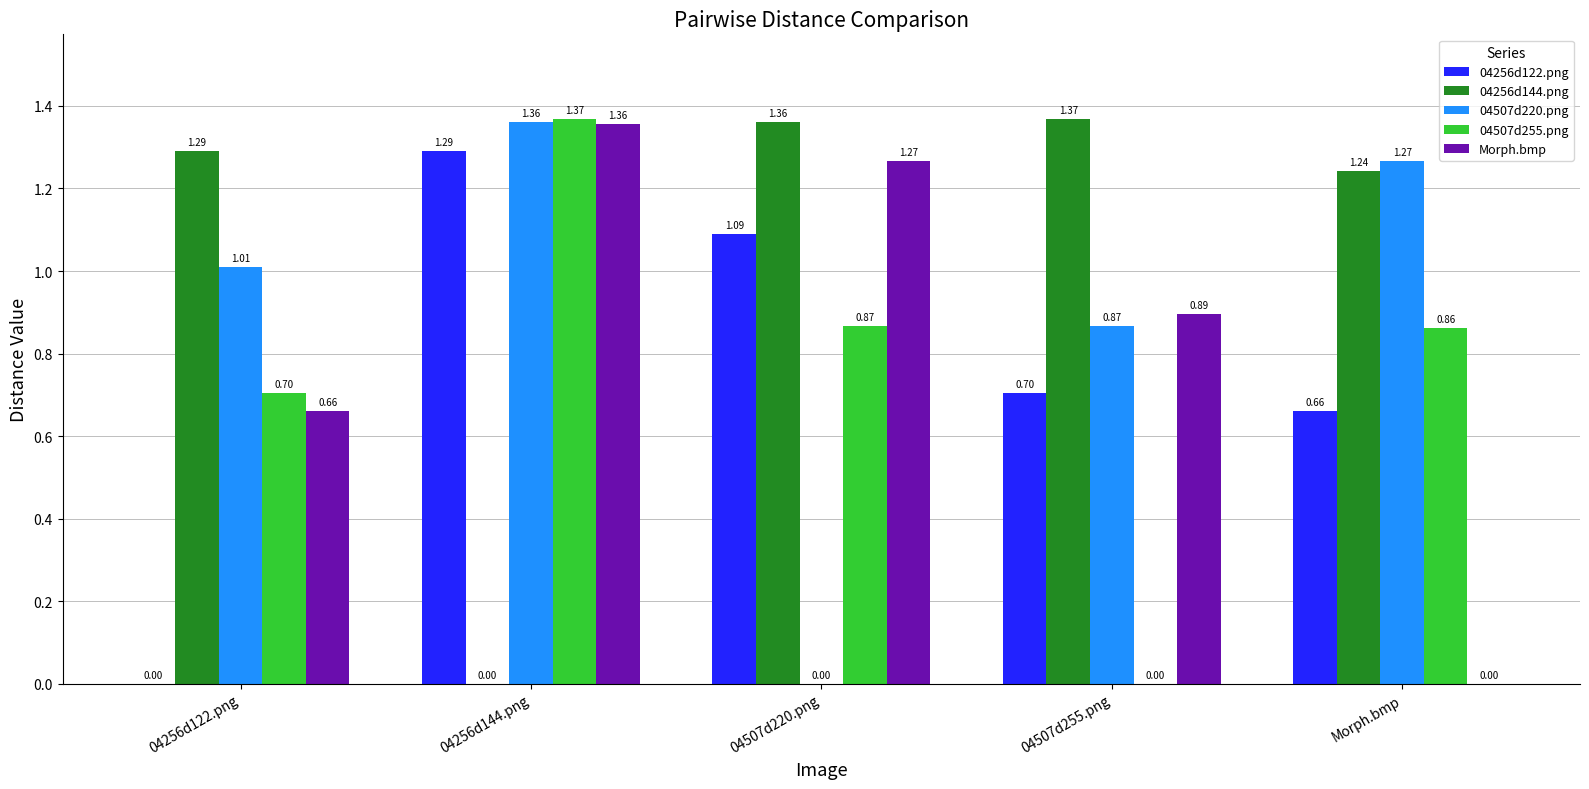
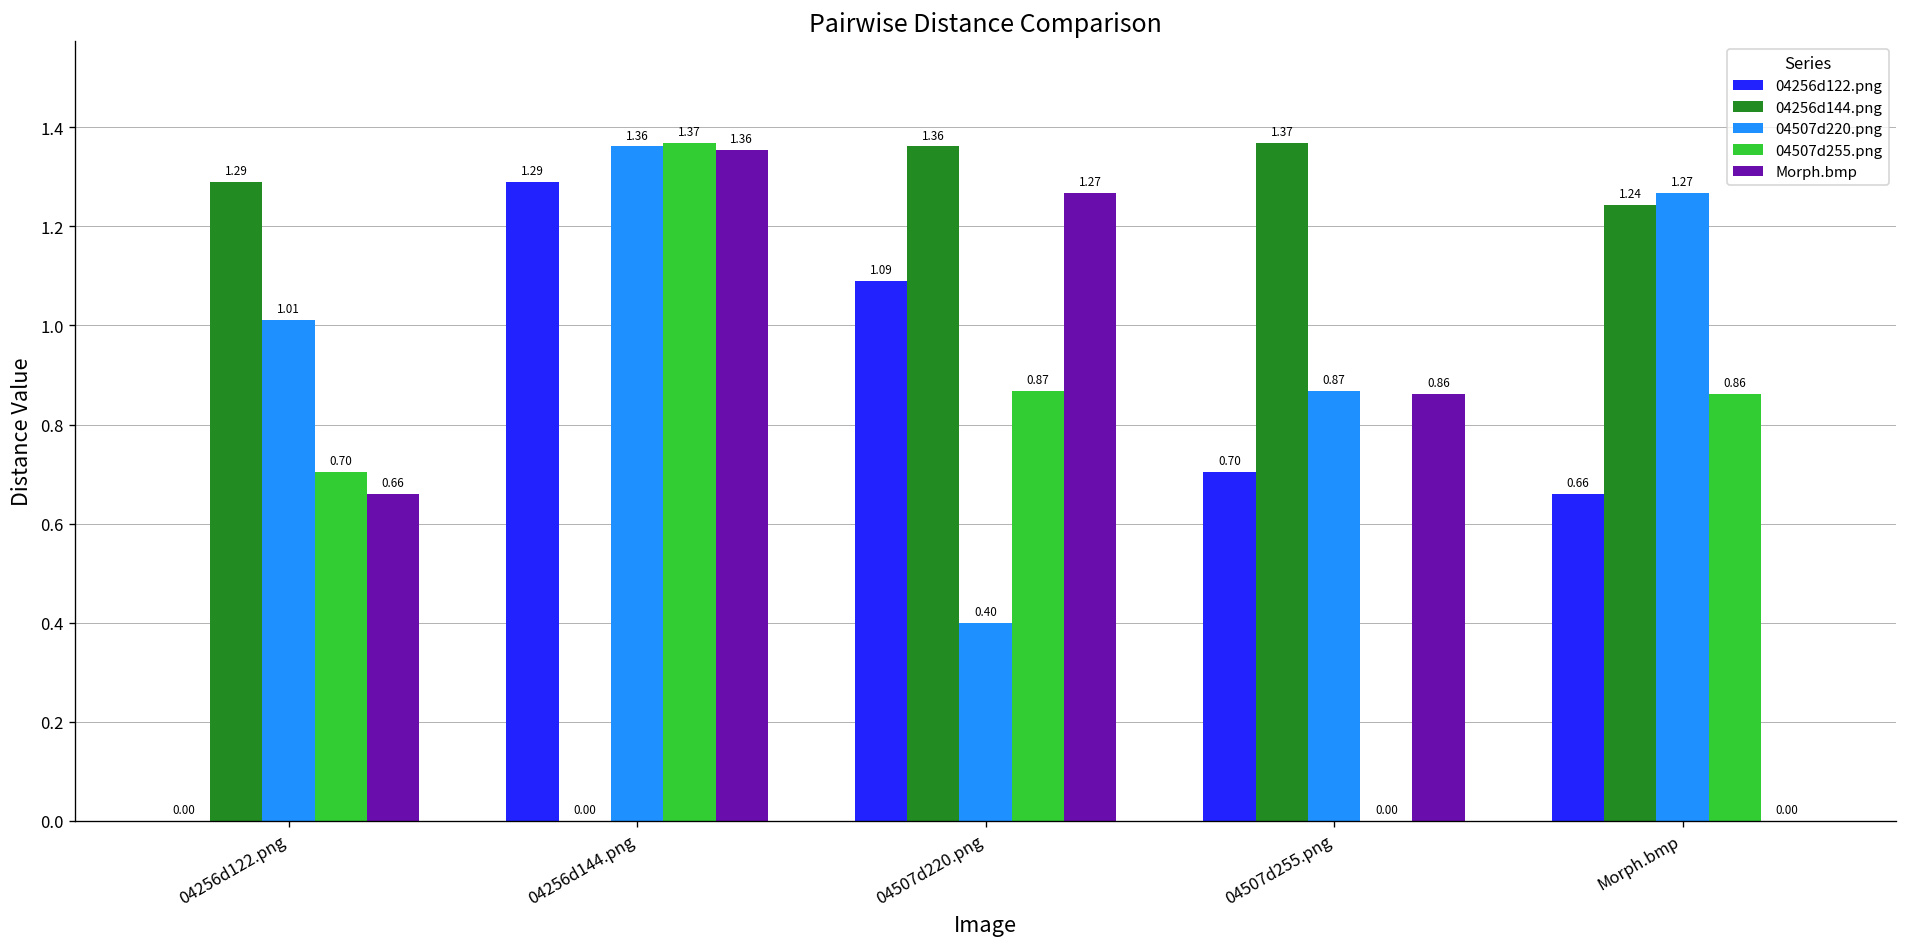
04507d220.png, 04507d220.png: 0.00 -> 0.40
Morph.bmp, 04507d255.png: 0.89 -> 0.86
